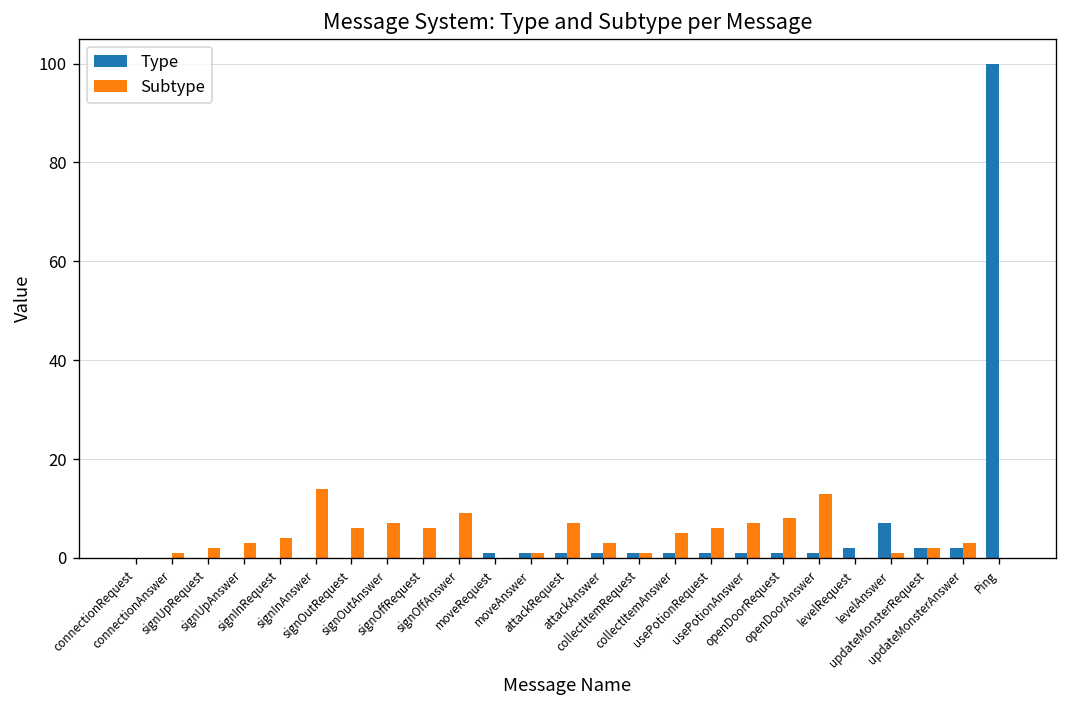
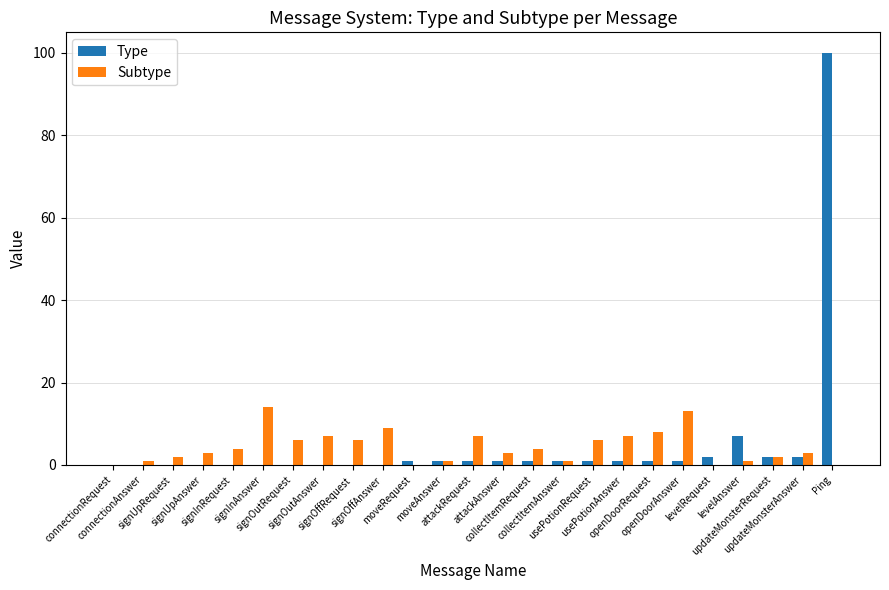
Subtype, collectItemRequest: 1 -> 4
Subtype, collectItemAnswer: 5 -> 1
